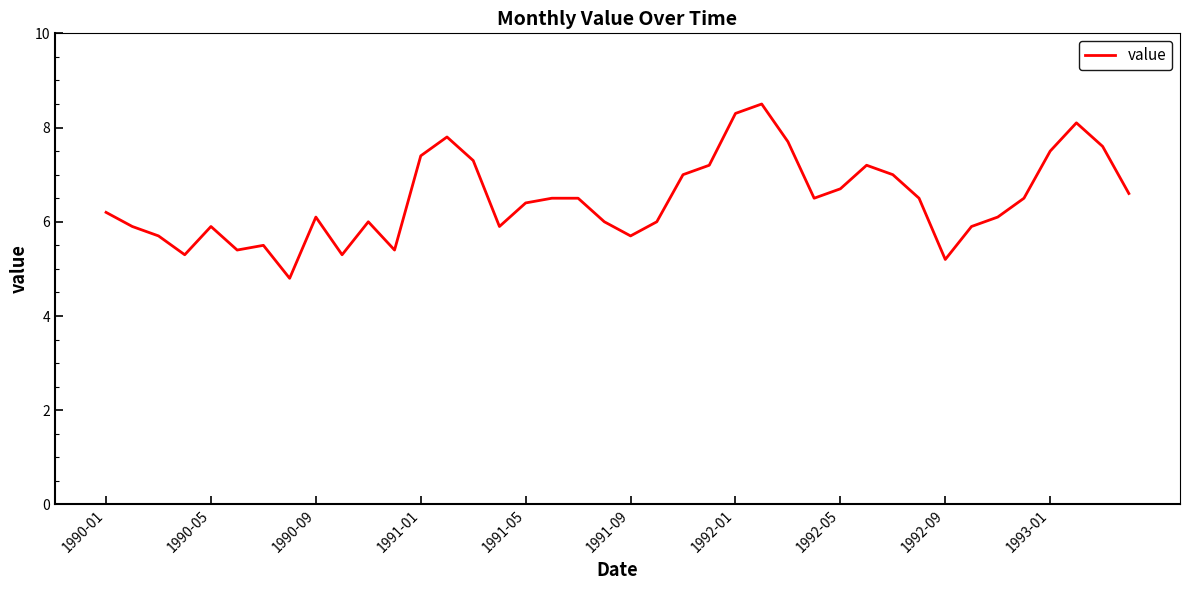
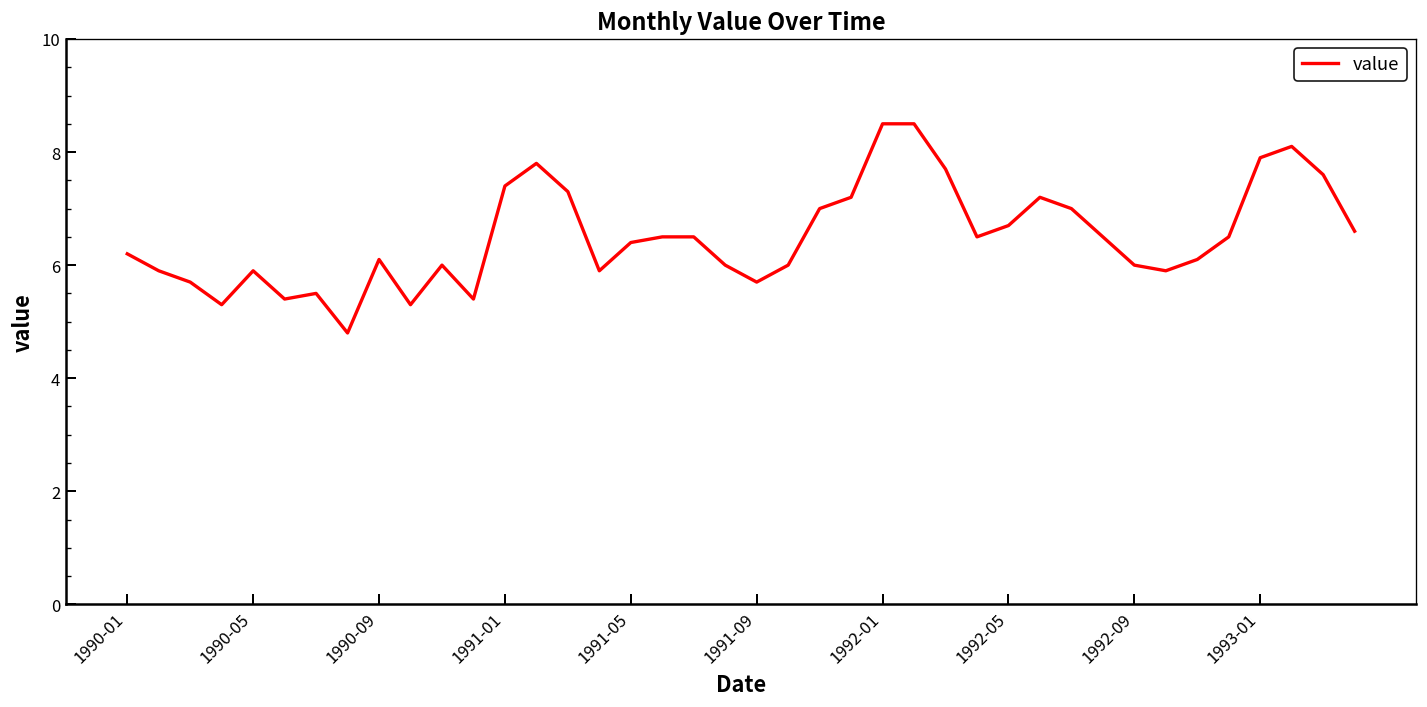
1992-01: 8.3 -> 8.5
1992-09: 5.2 -> 6.0
1993-01: 7.5 -> 7.9
